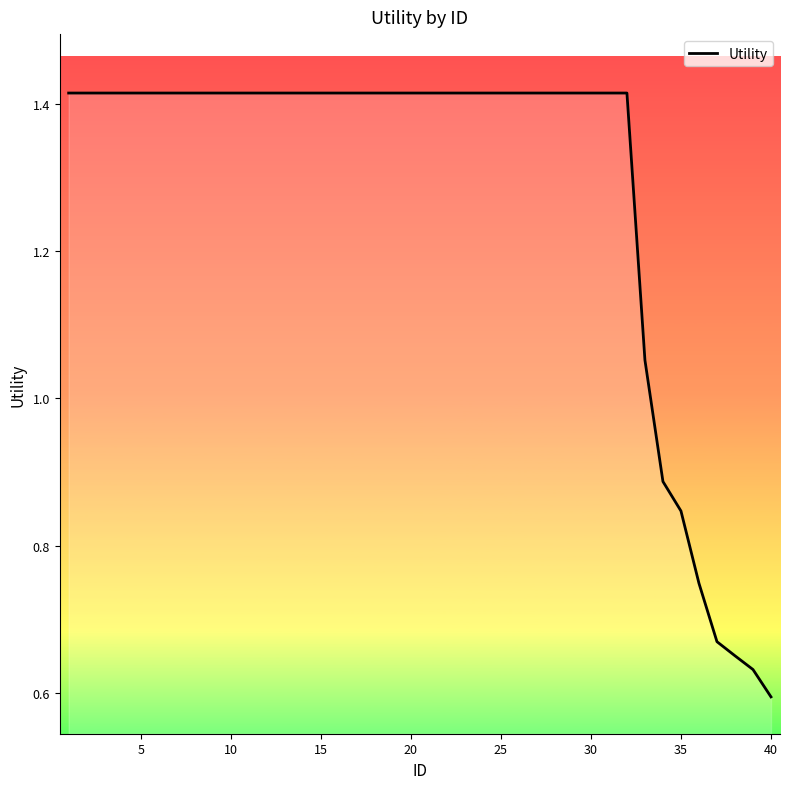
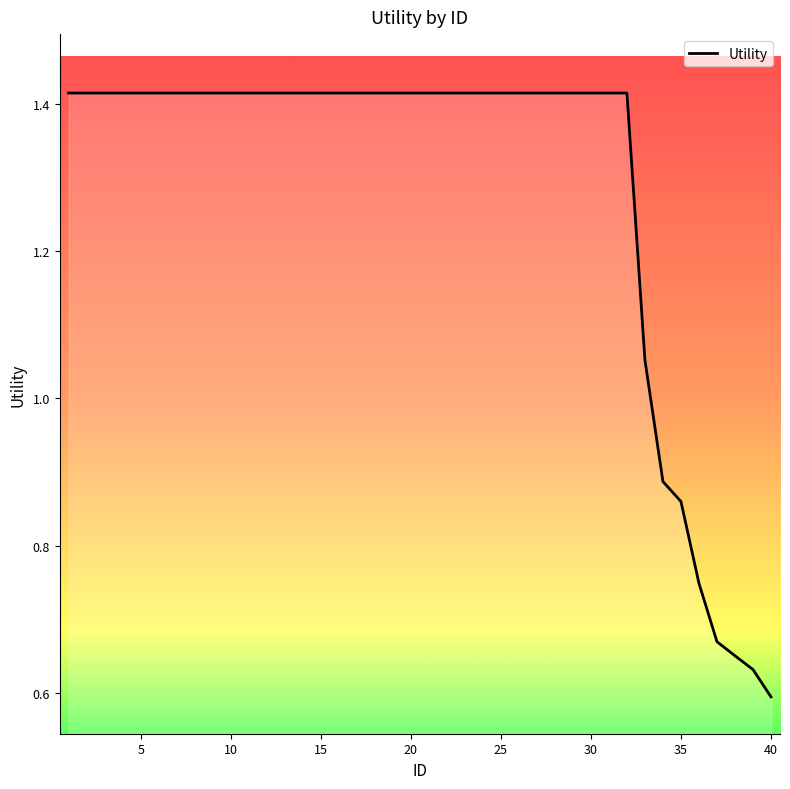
35: 0.85 -> 0.86
